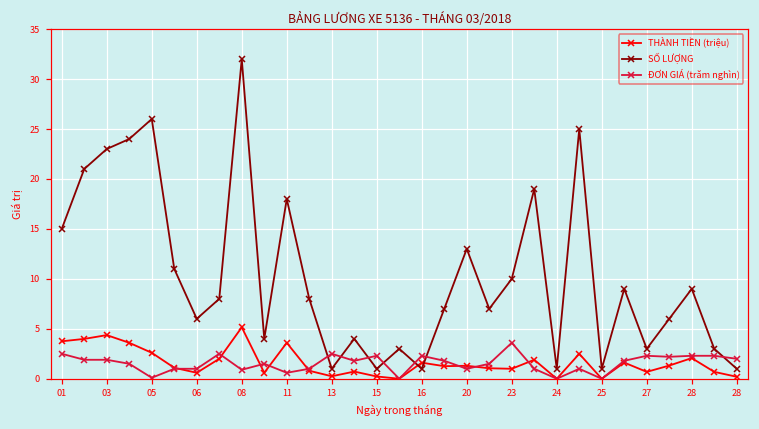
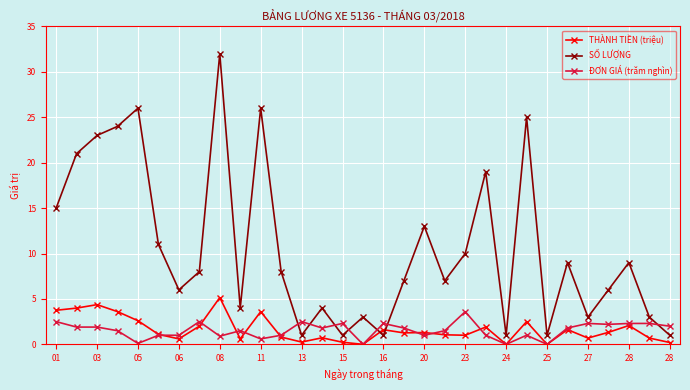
SỐ LƯỢNG, 11: 18 -> 26
